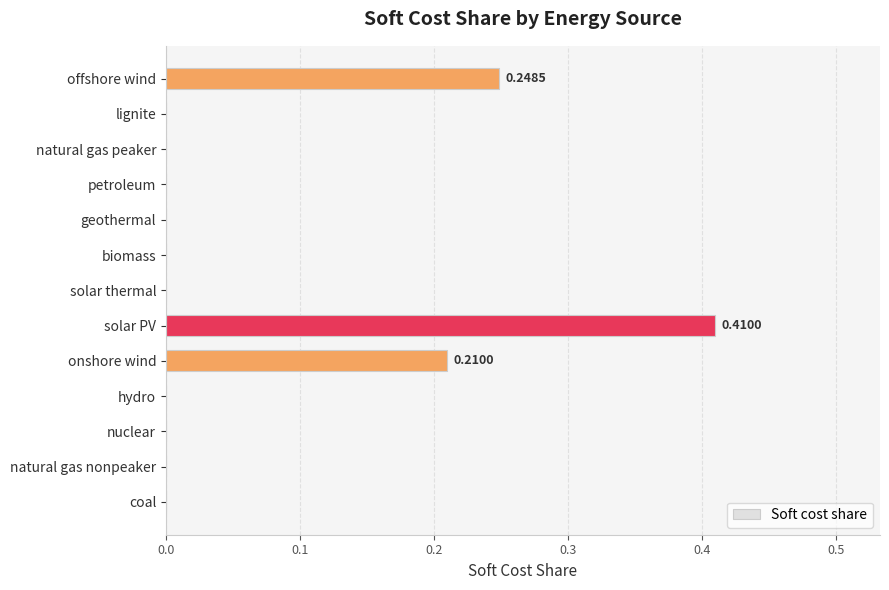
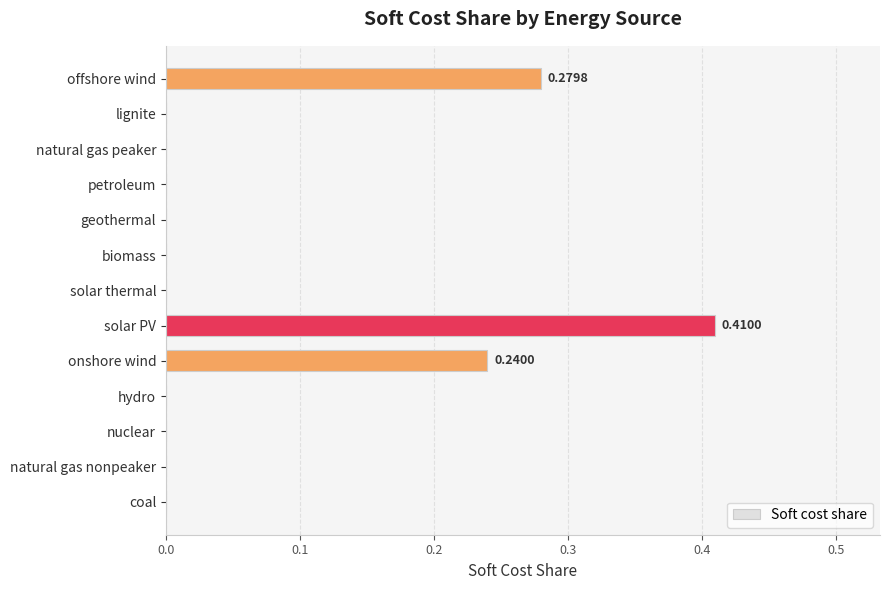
offshore wind: 0.2485 -> 0.2798
onshore wind: 0.2100 -> 0.2400
